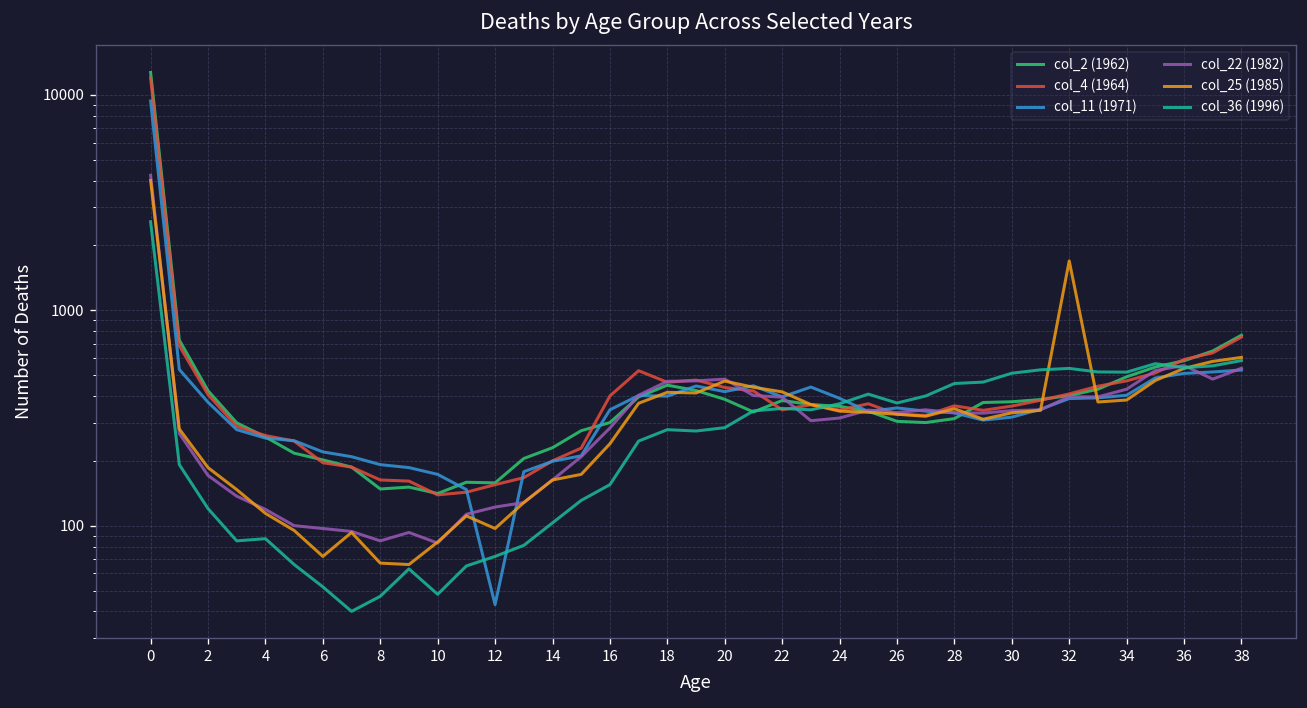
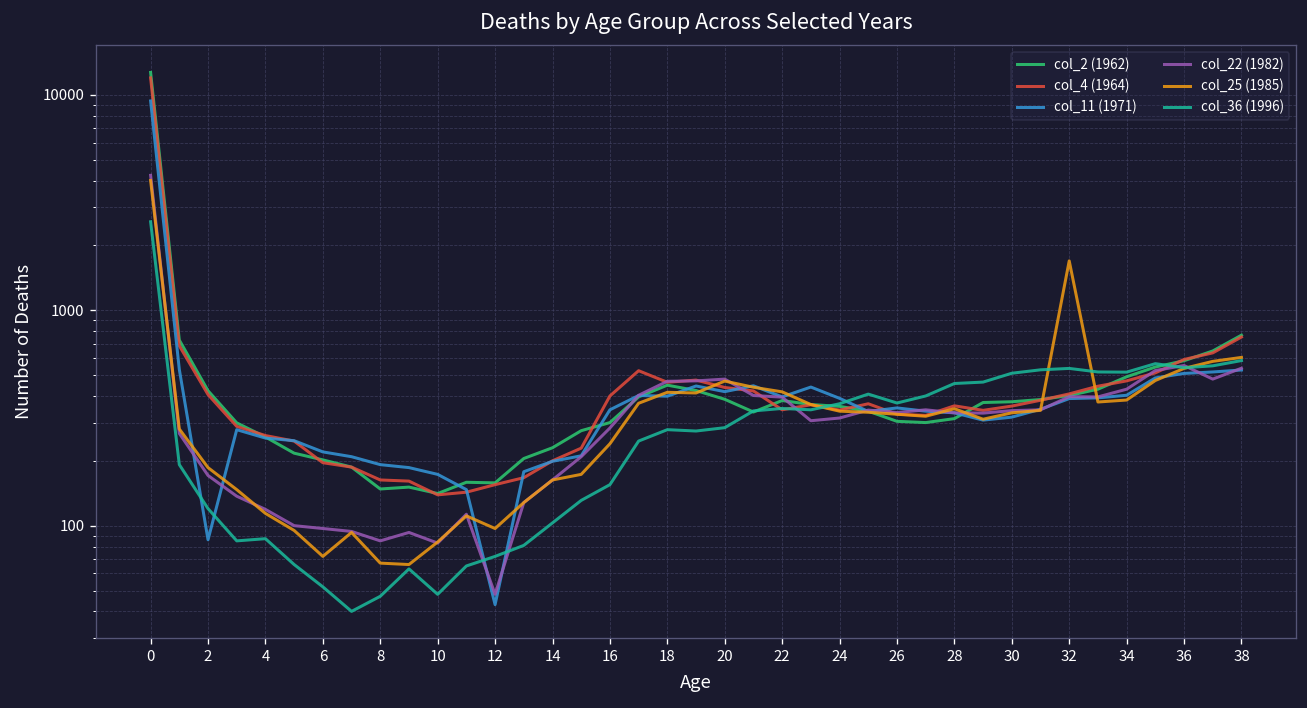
col_11 (1971), 2: 370 -> 90
col_22 (1982), 12: 120 -> 48
